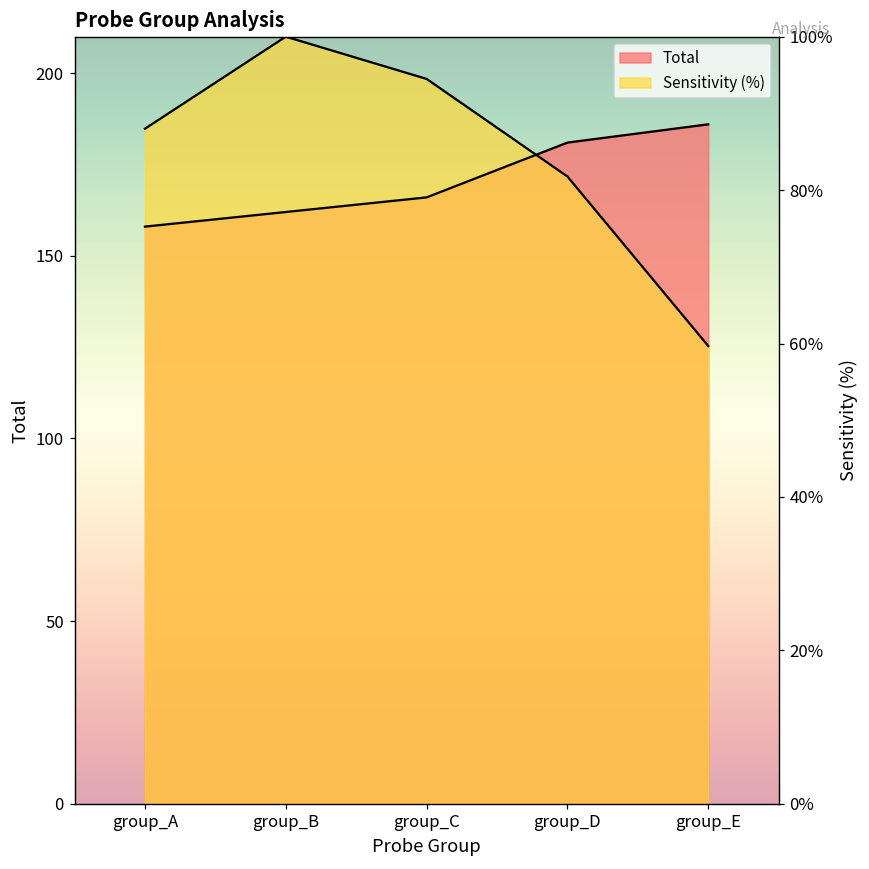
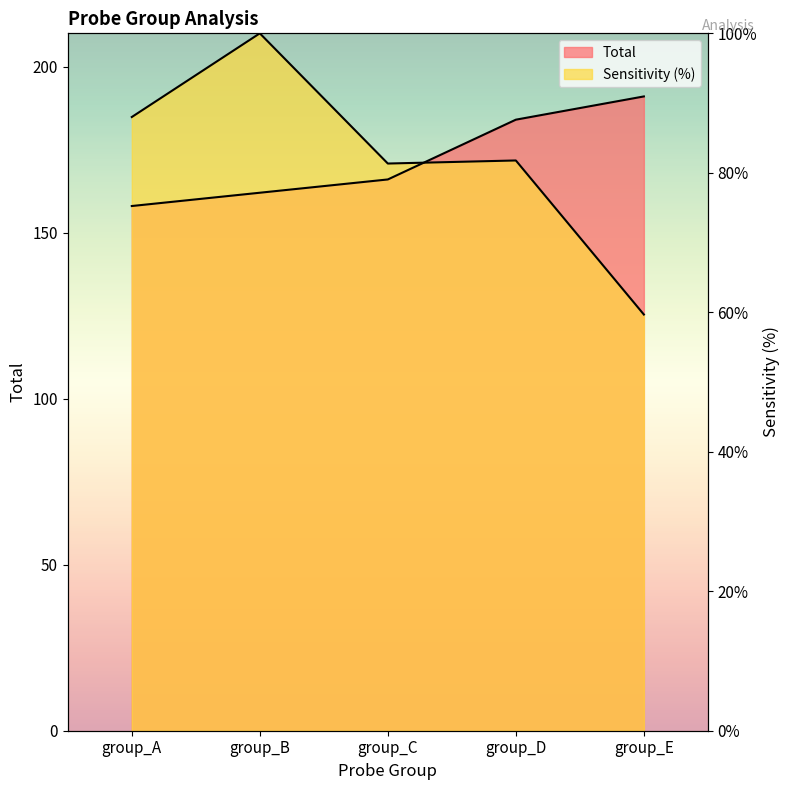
Sensitivity (%), group_C: 198 -> 171
Total, group_D: 181 -> 184
Total, group_E: 186 -> 191
